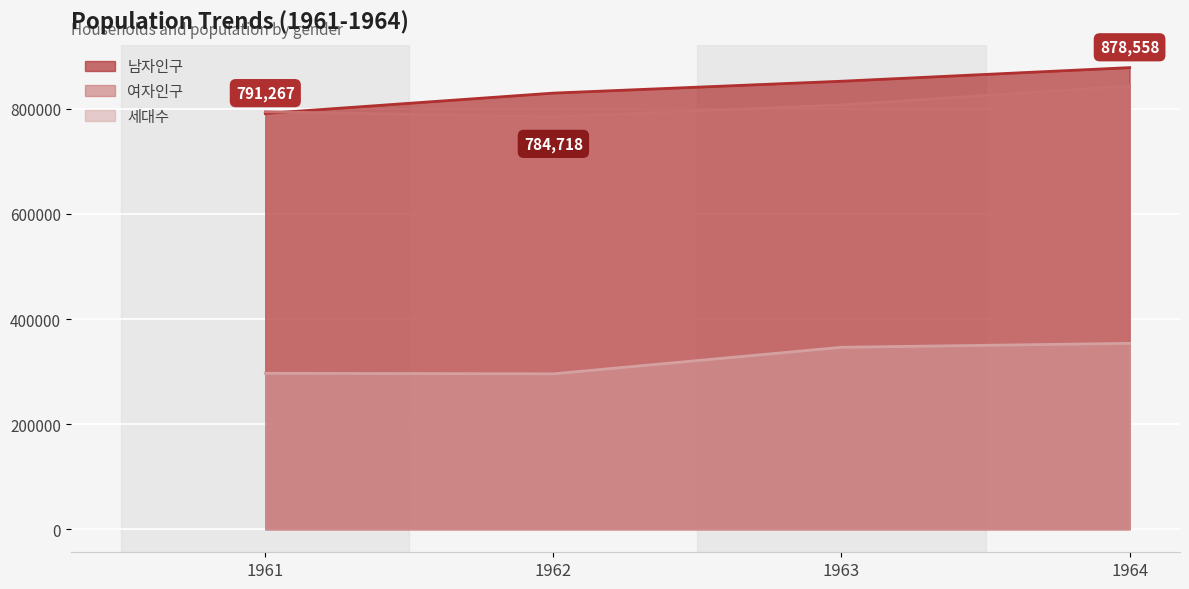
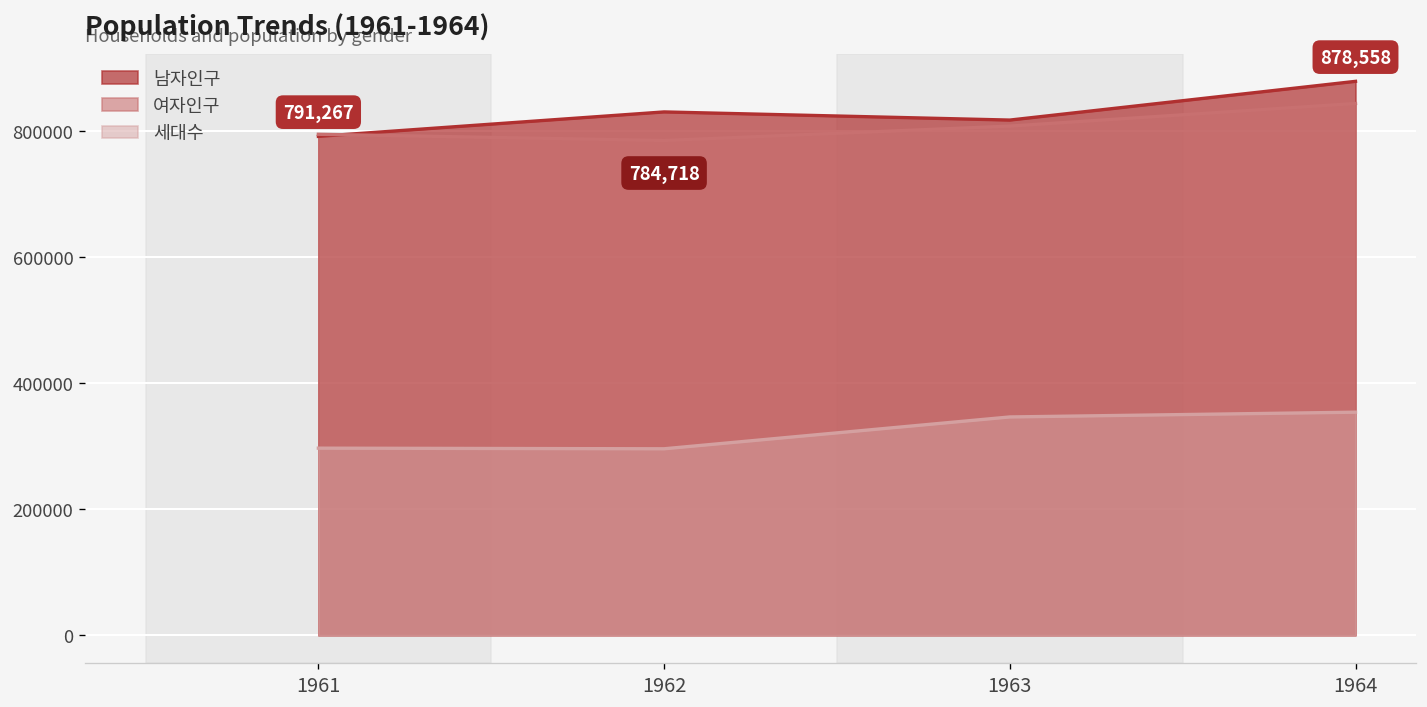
남자인구, 1963: 850000 -> 820000
